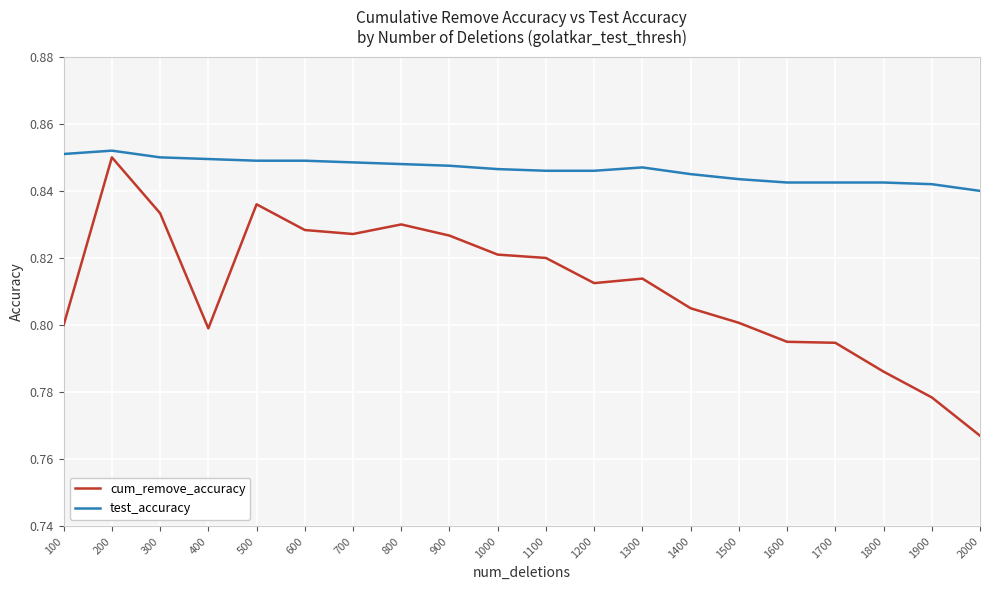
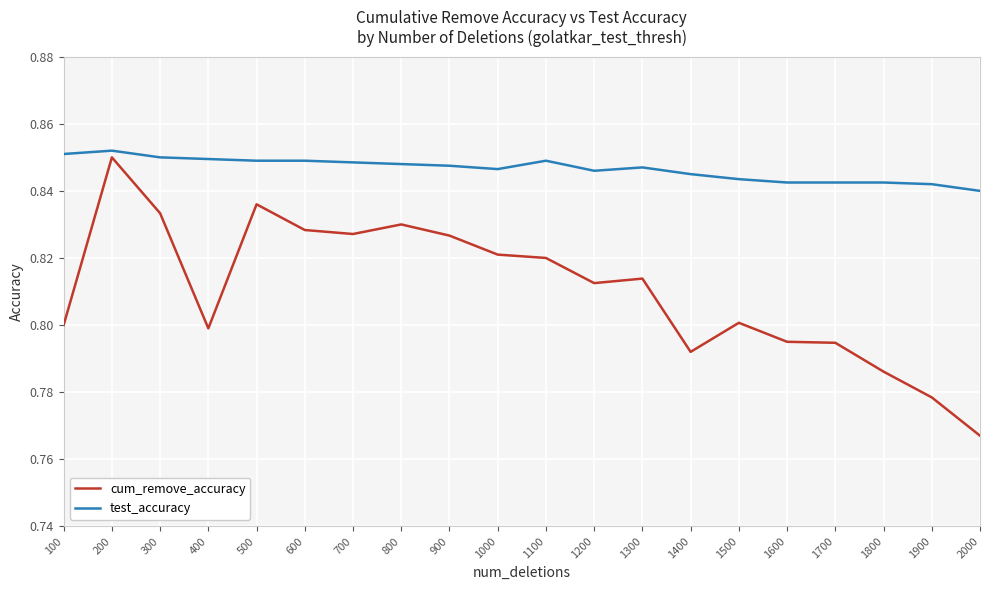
test_accuracy, 1100: 0.846 -> 0.849
cum_remove_accuracy, 1400: 0.805 -> 0.792
